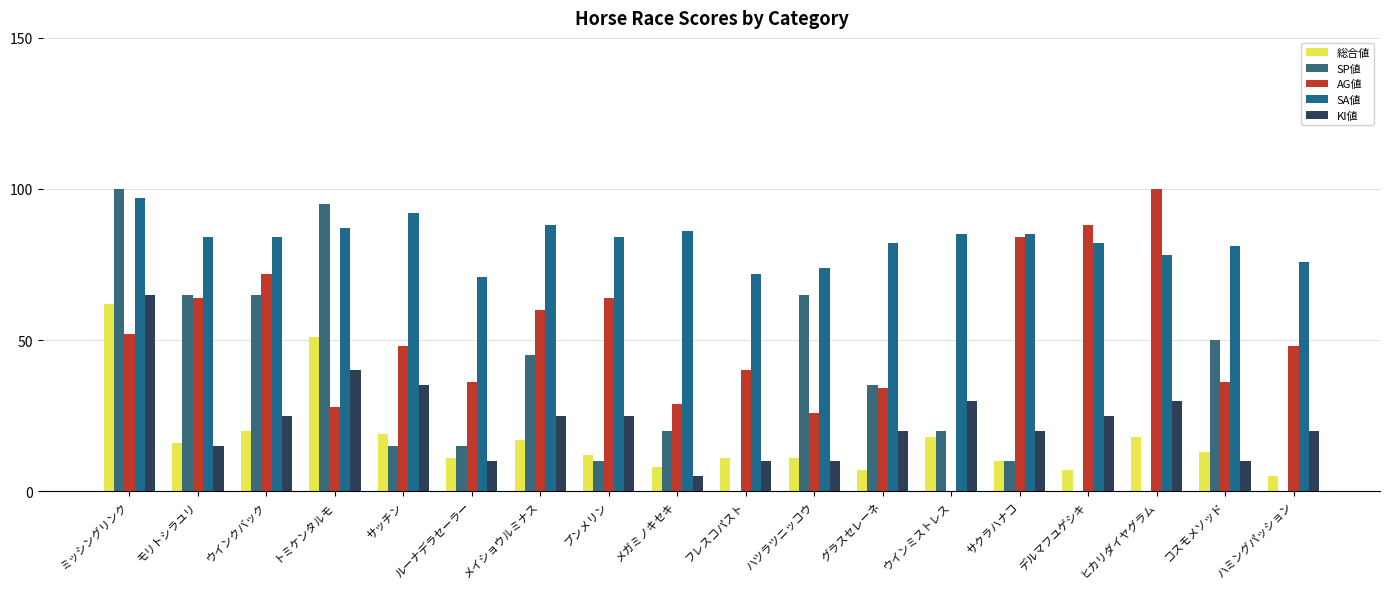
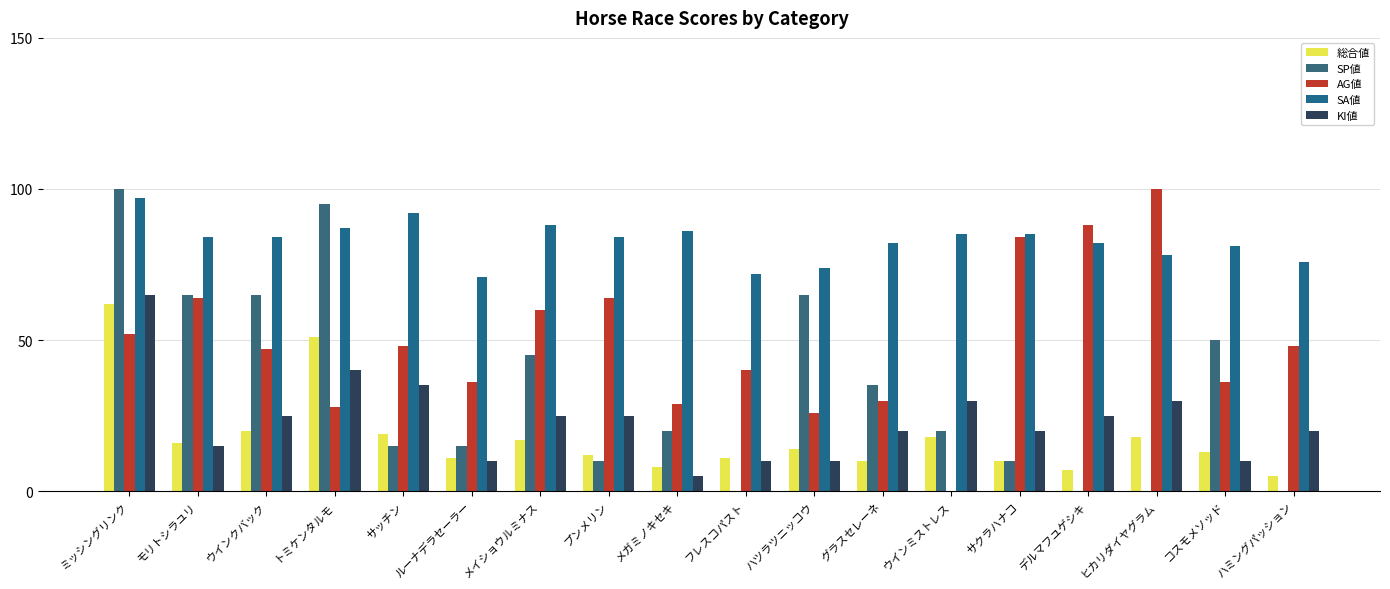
AG値, ウインクバック: 72 -> 47
総合値, ハツラツニッコウ: 11 -> 14
総合値, グラスセレーネ: 7 -> 10
AG値, グラスセレーネ: 34 -> 30
